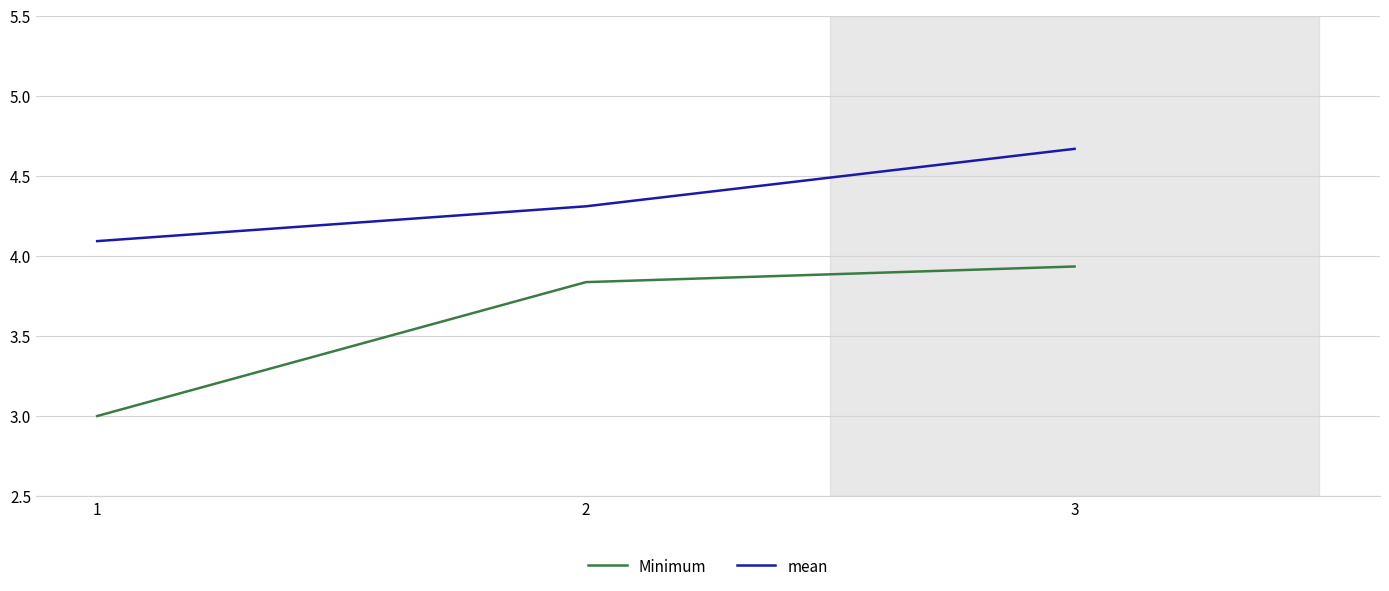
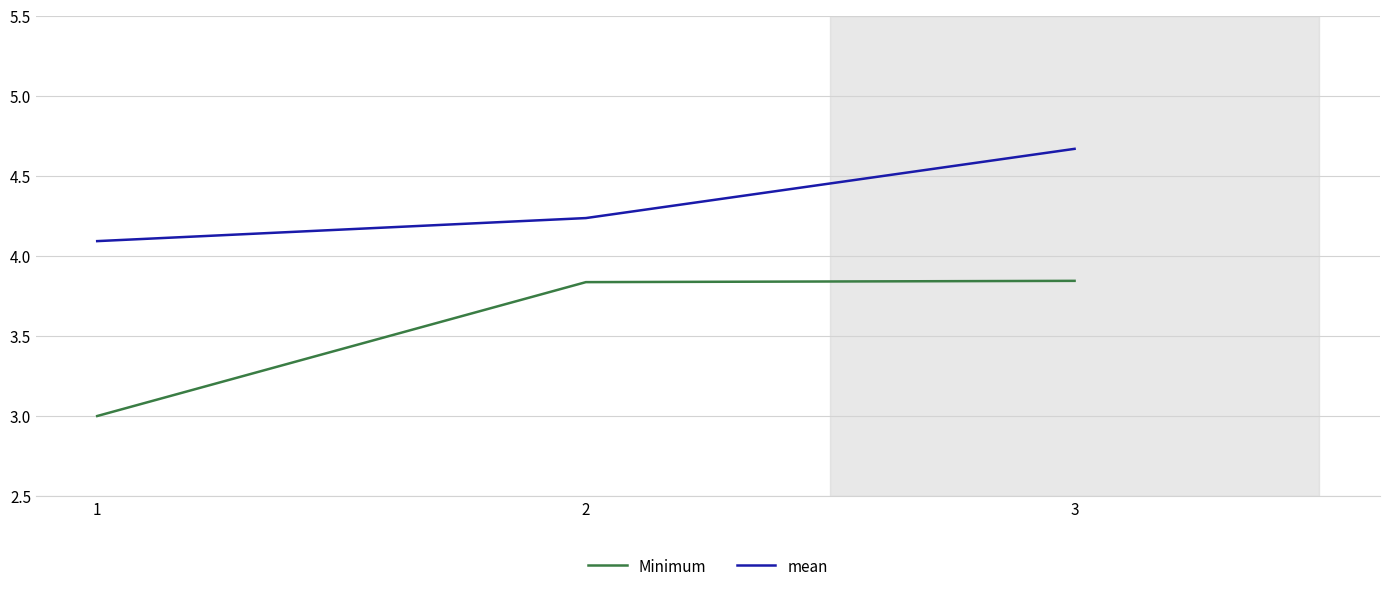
mean, 2: 4.31 -> 4.24
Minimum, 3: 3.93 -> 3.84
